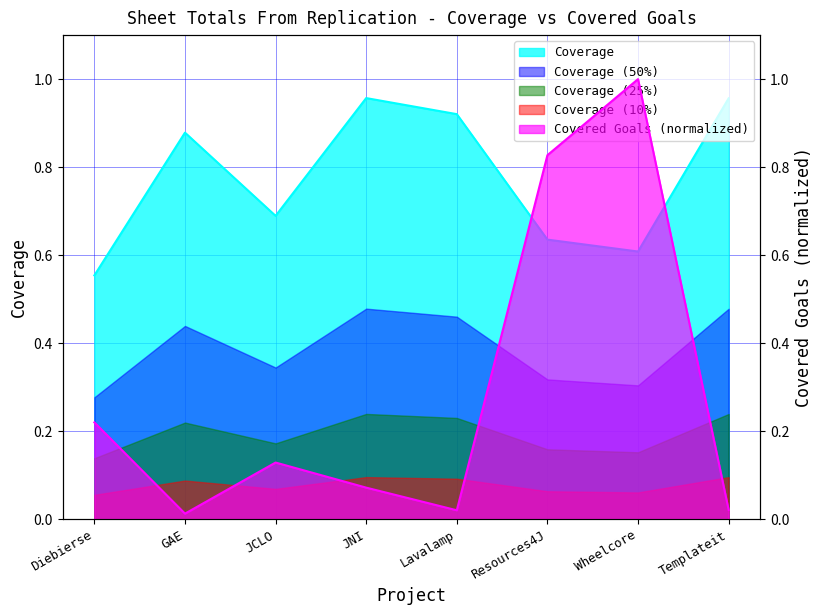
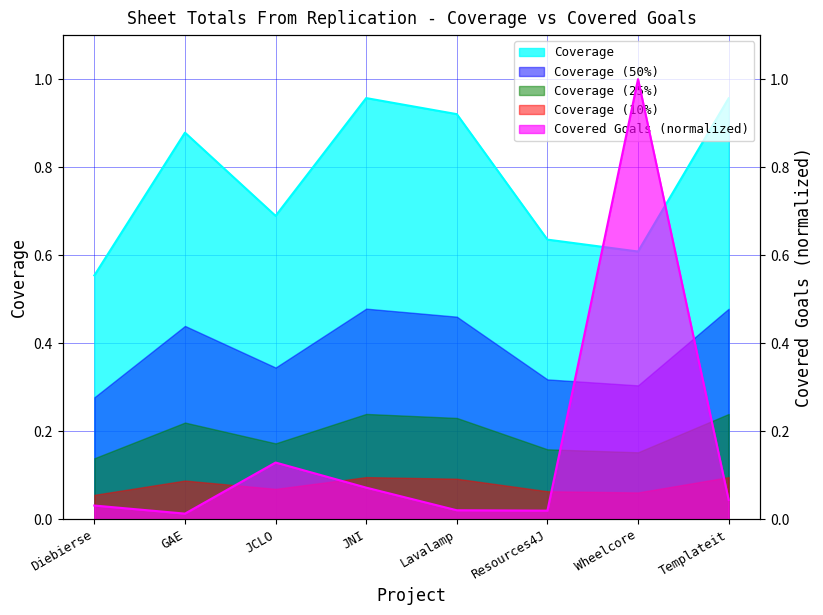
Covered Goals (normalized), Diebierse: 0.22 -> 0.03
Covered Goals (normalized), Resources4J: 0.83 -> 0.02
Covered Goals (normalized), Templateit: 0.02 -> 0.04
